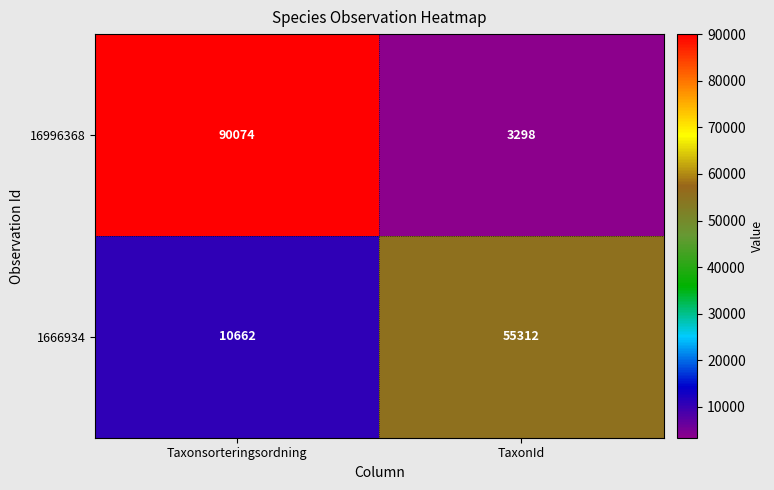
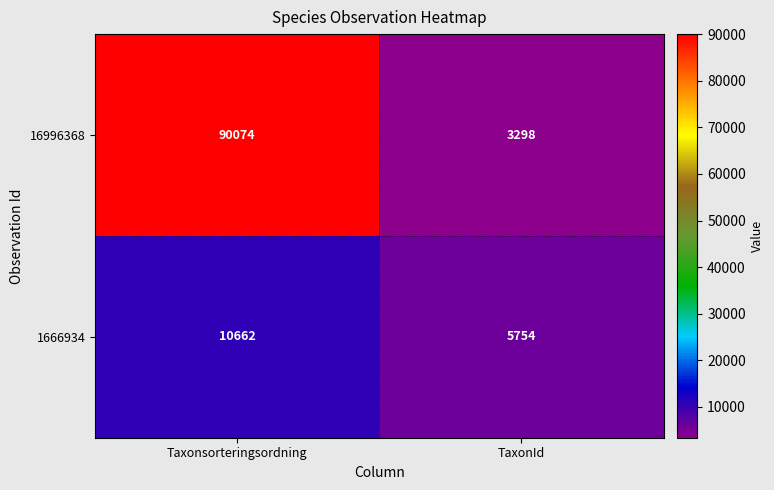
1666934, TaxonId: 55312 -> 5754
